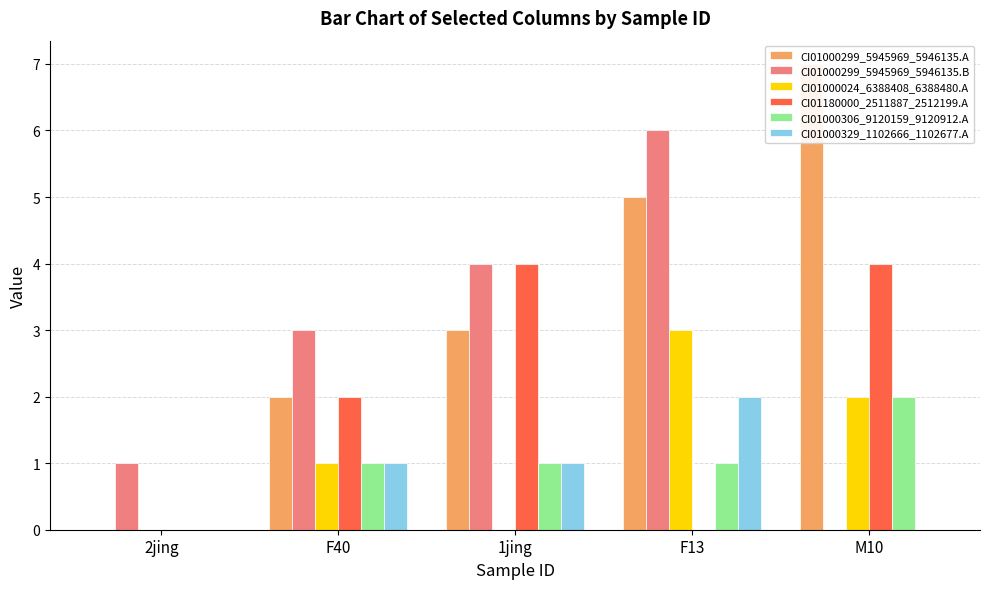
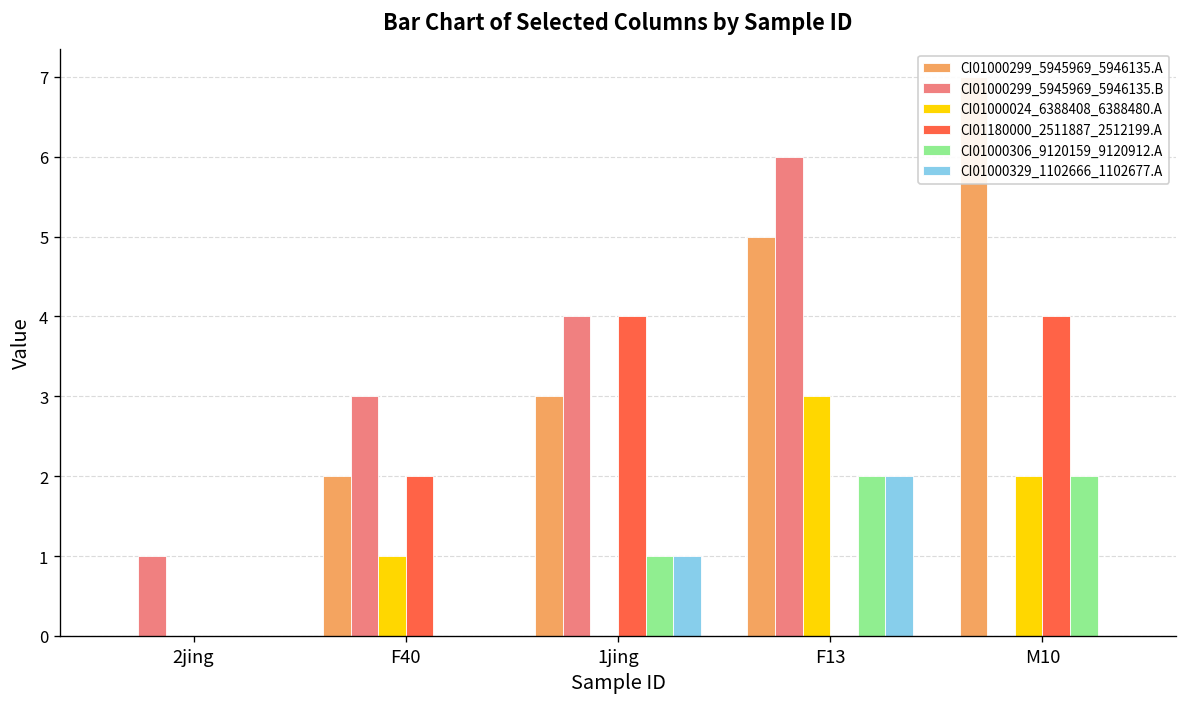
CI01000306_9120159_9120912.A, F40: 1 -> 0
CI01000329_1102666_1102677.A, F40: 1 -> 0
CI01000306_9120159_9120912.A, F13: 1 -> 2
